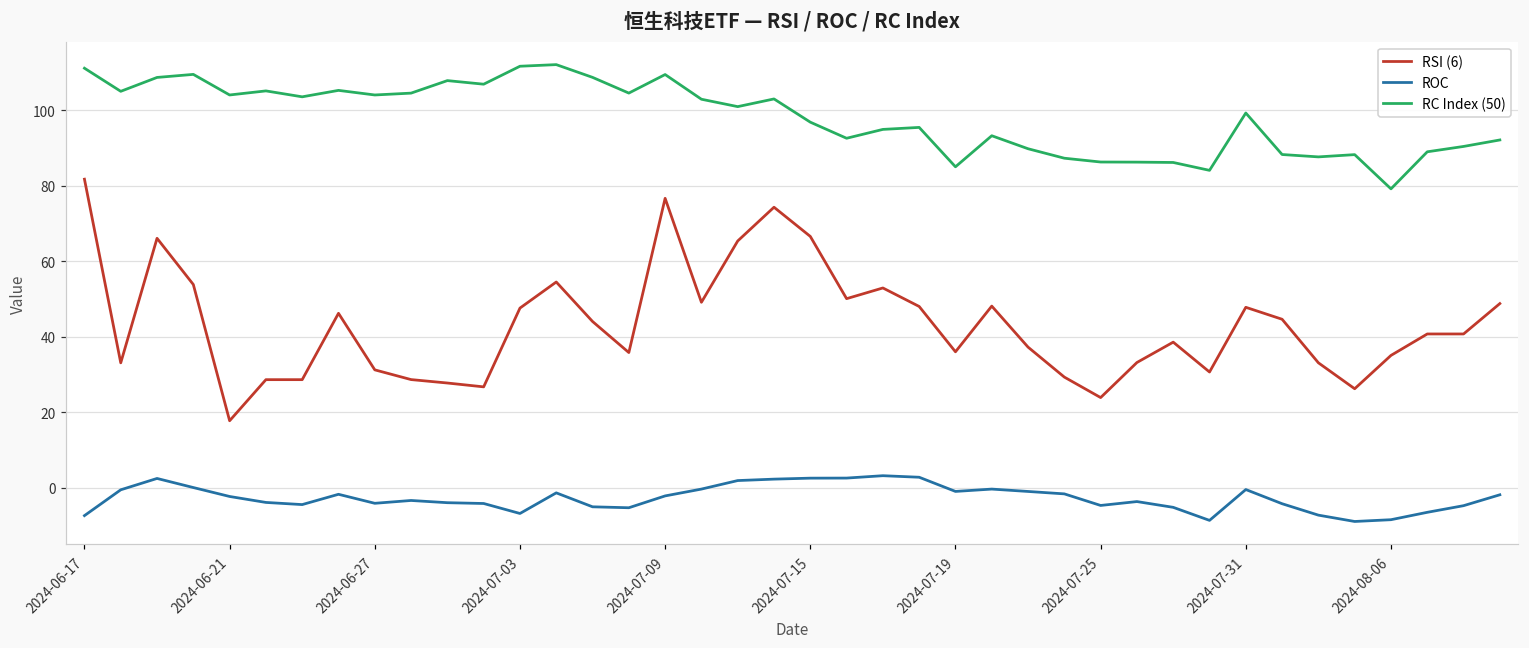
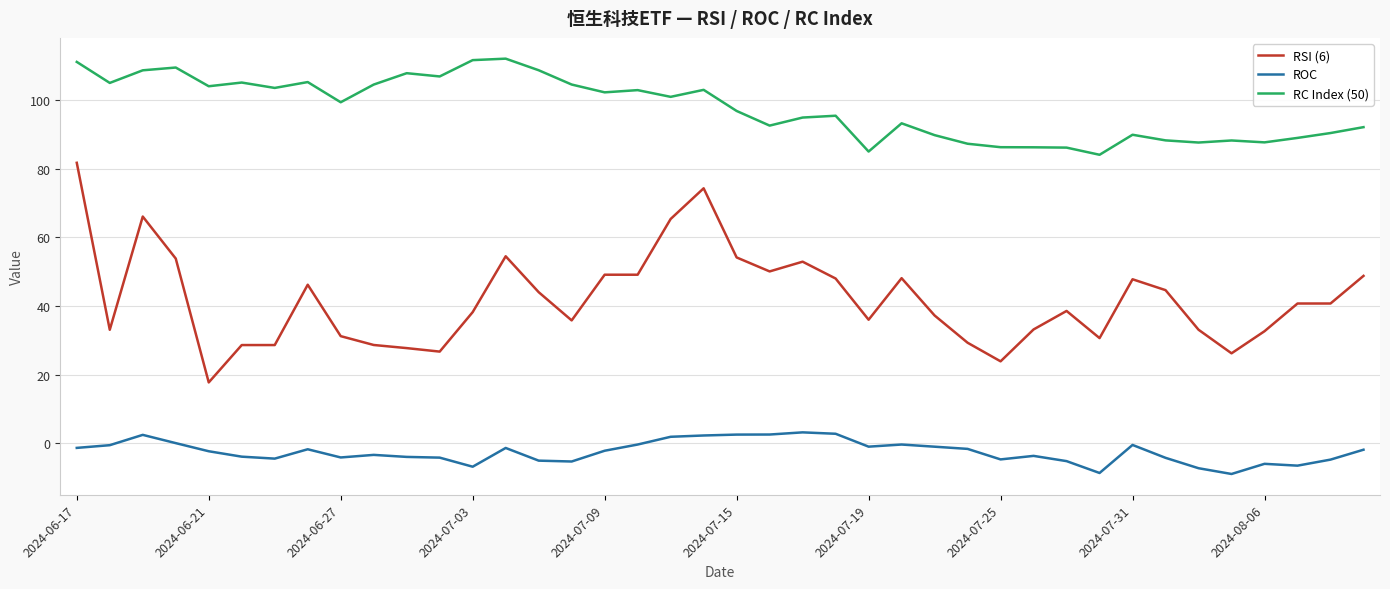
ROC, 2024-06-17: -7 -> -1
RC Index (50), 2024-06-27: 104 -> 99
RSI (6), 2024-07-03: 48 -> 38
RSI (6), 2024-07-09: 77 -> 49
RC Index (50), 2024-07-09: 110 -> 102
RSI (6), 2024-07-15: 67 -> 54
RC Index (50), 2024-07-31: 99 -> 90
RSI (6), 2024-08-06: 35 -> 33
ROC, 2024-08-06: -9 -> -6
RC Index (50), 2024-08-06: 79 -> 88
